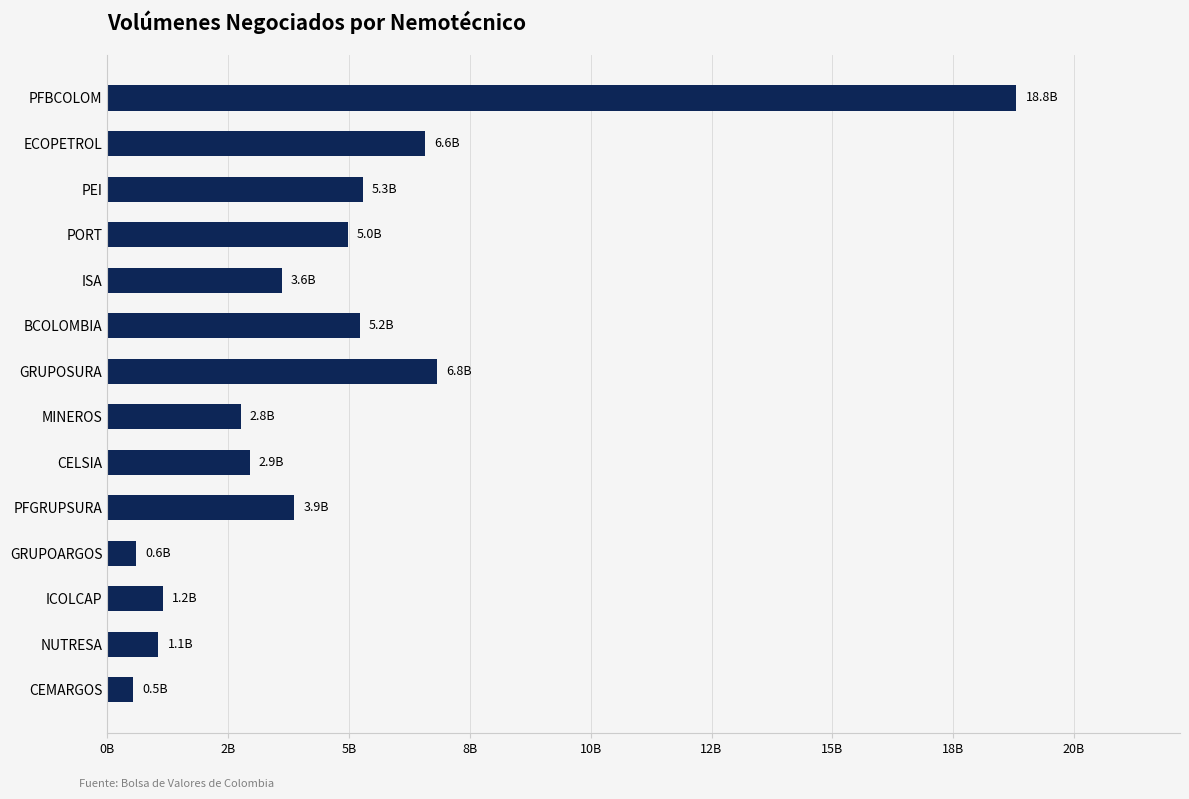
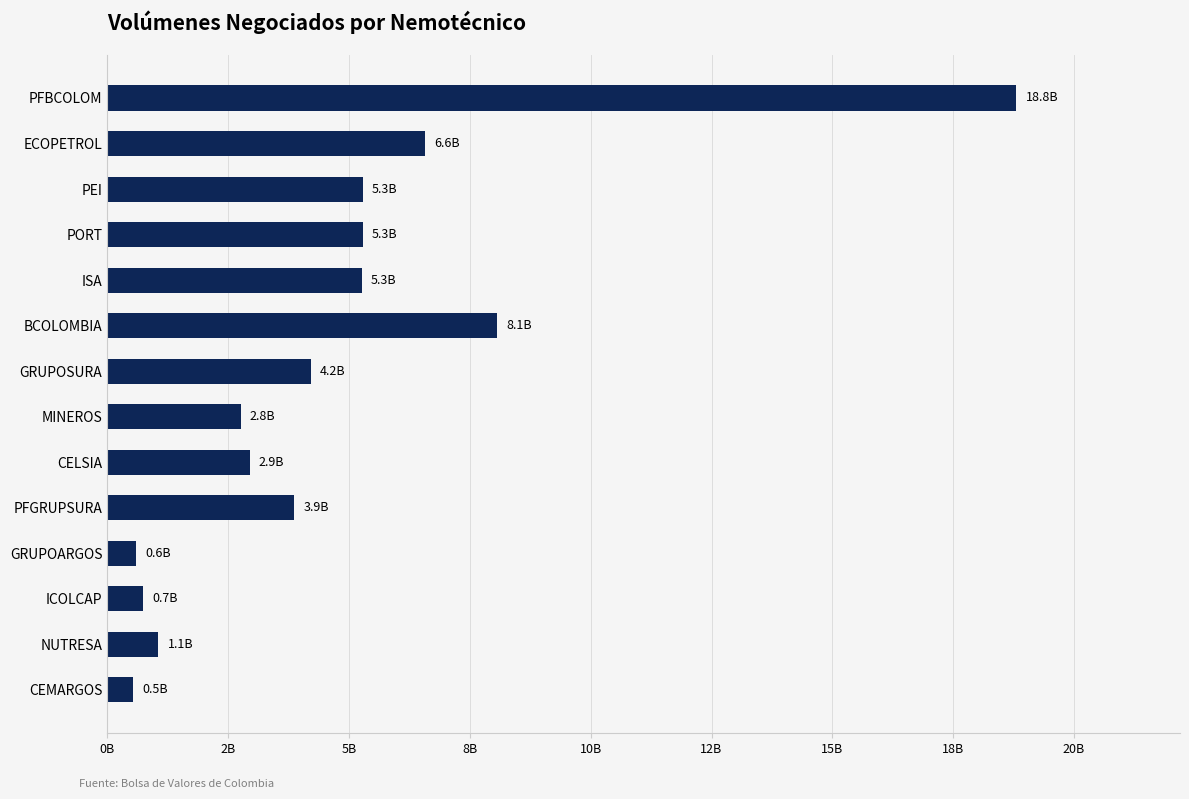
PORT: 5.0B -> 5.3B
ISA: 3.6B -> 5.3B
BCOLOMBIA: 5.2B -> 8.1B
GRUPOSURA: 6.8B -> 4.2B
ICOLCAP: 1.2B -> 0.7B
